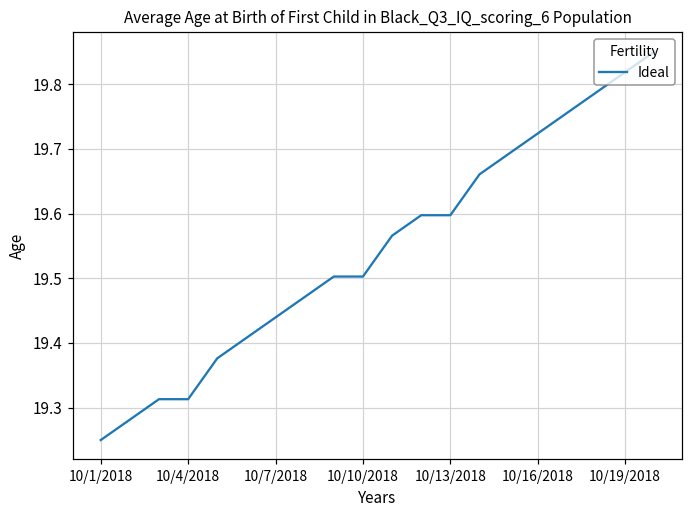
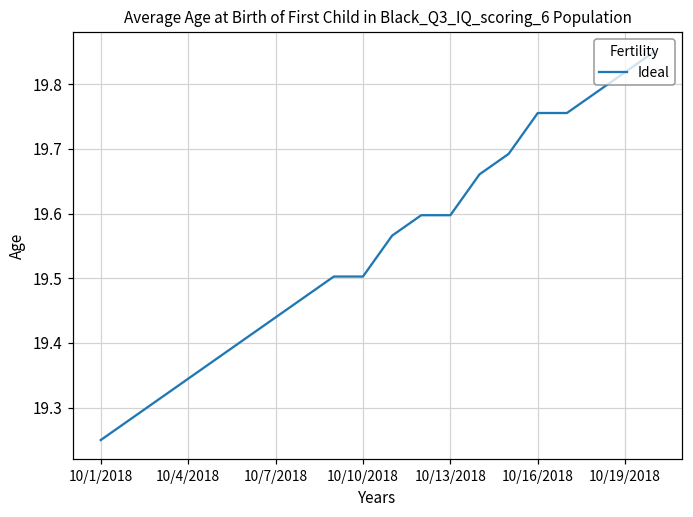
10/4/2018: 19.31 -> 19.34
10/16/2018: 19.72 -> 19.76
